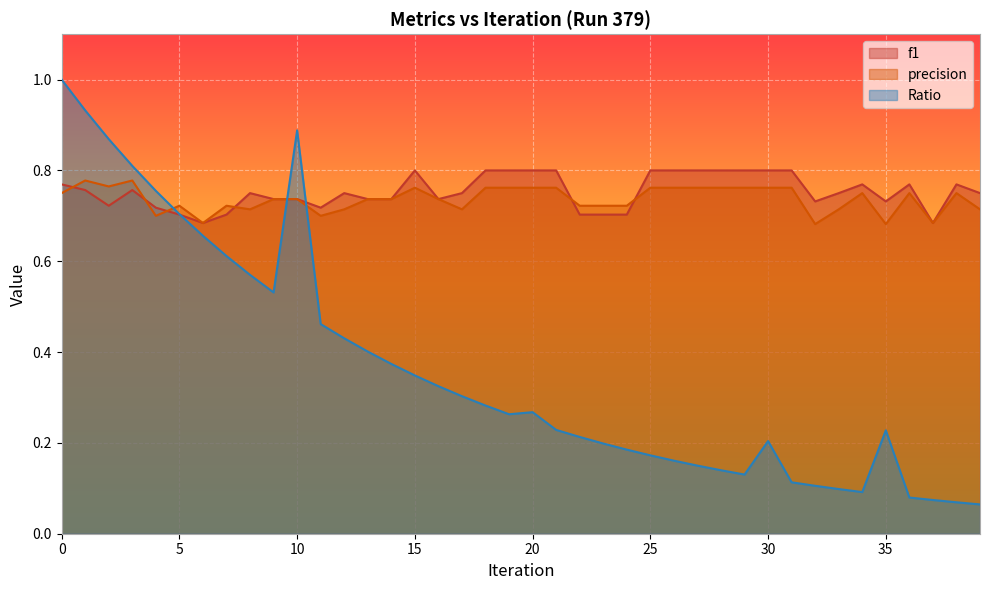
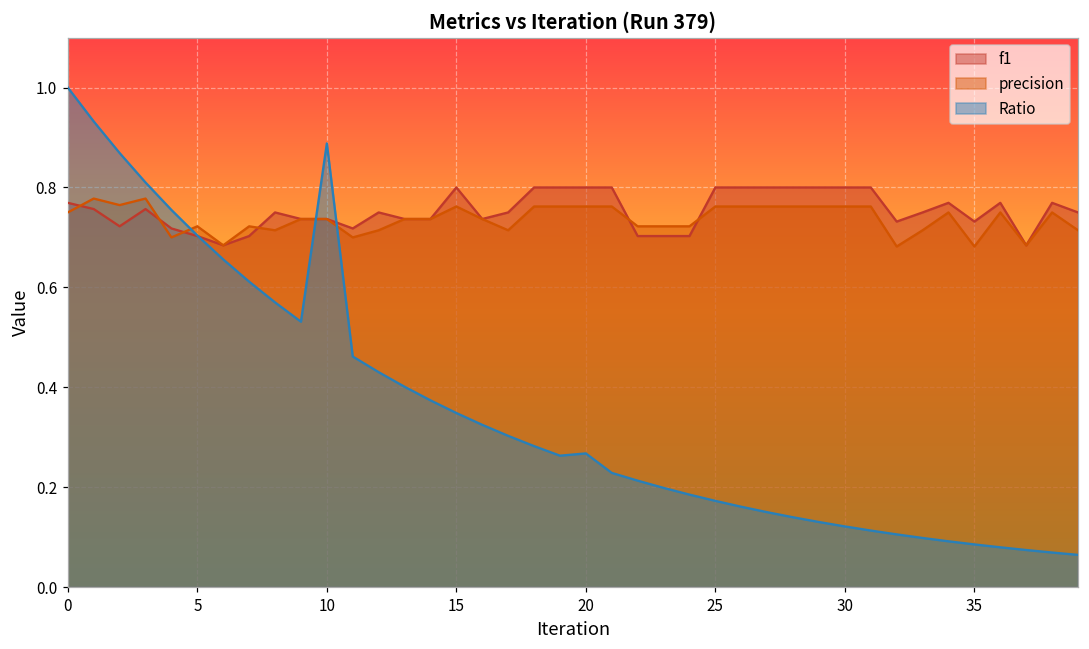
Ratio, 30: 0.20 -> 0.12
Ratio, 35: 0.23 -> 0.09
